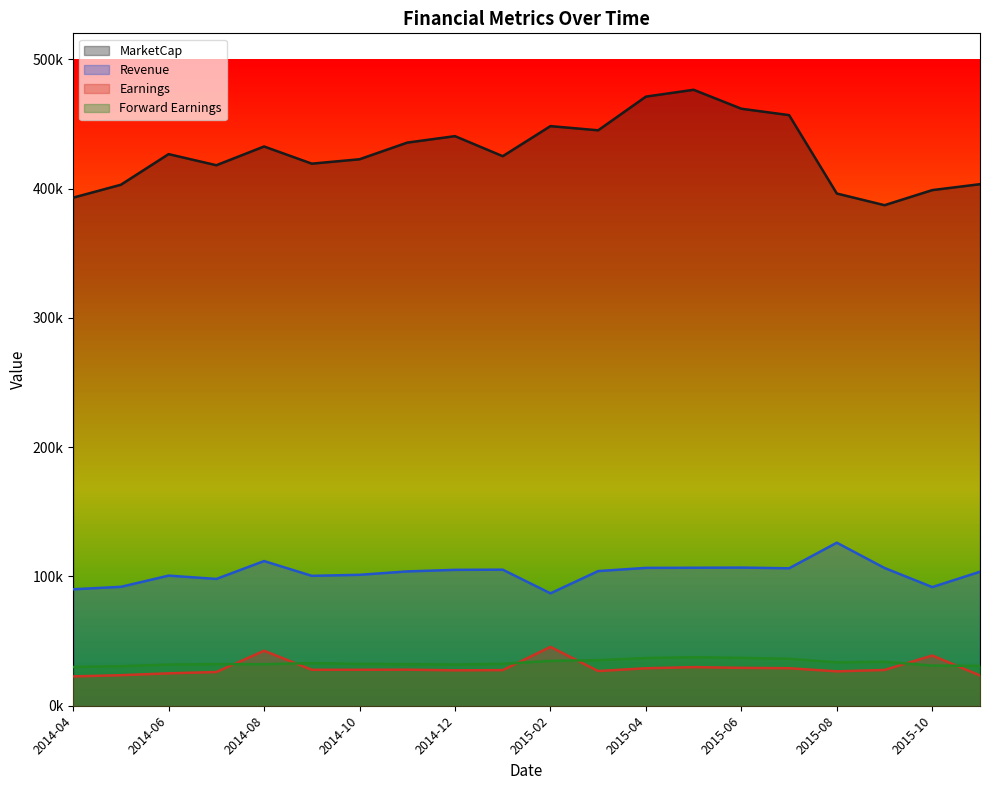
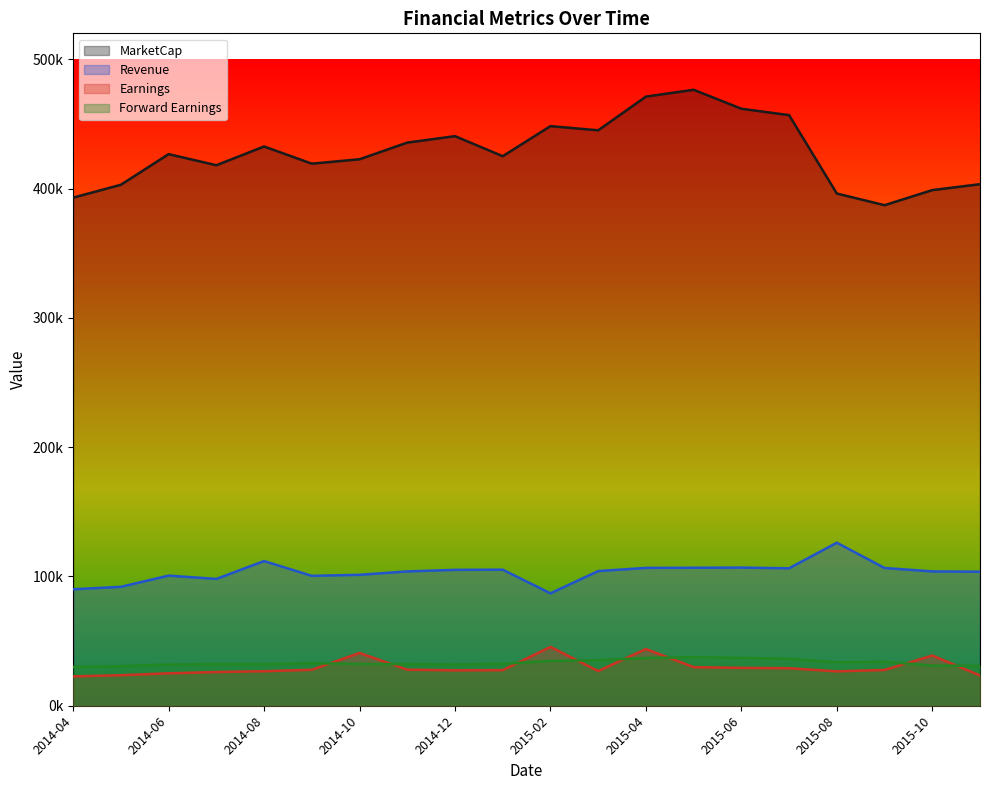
Earnings, 2014-08: 43000 -> 27000
Earnings, 2014-10: 28000 -> 41000
Earnings, 2015-04: 29000 -> 44000
Revenue, 2015-10: 92000 -> 104000
